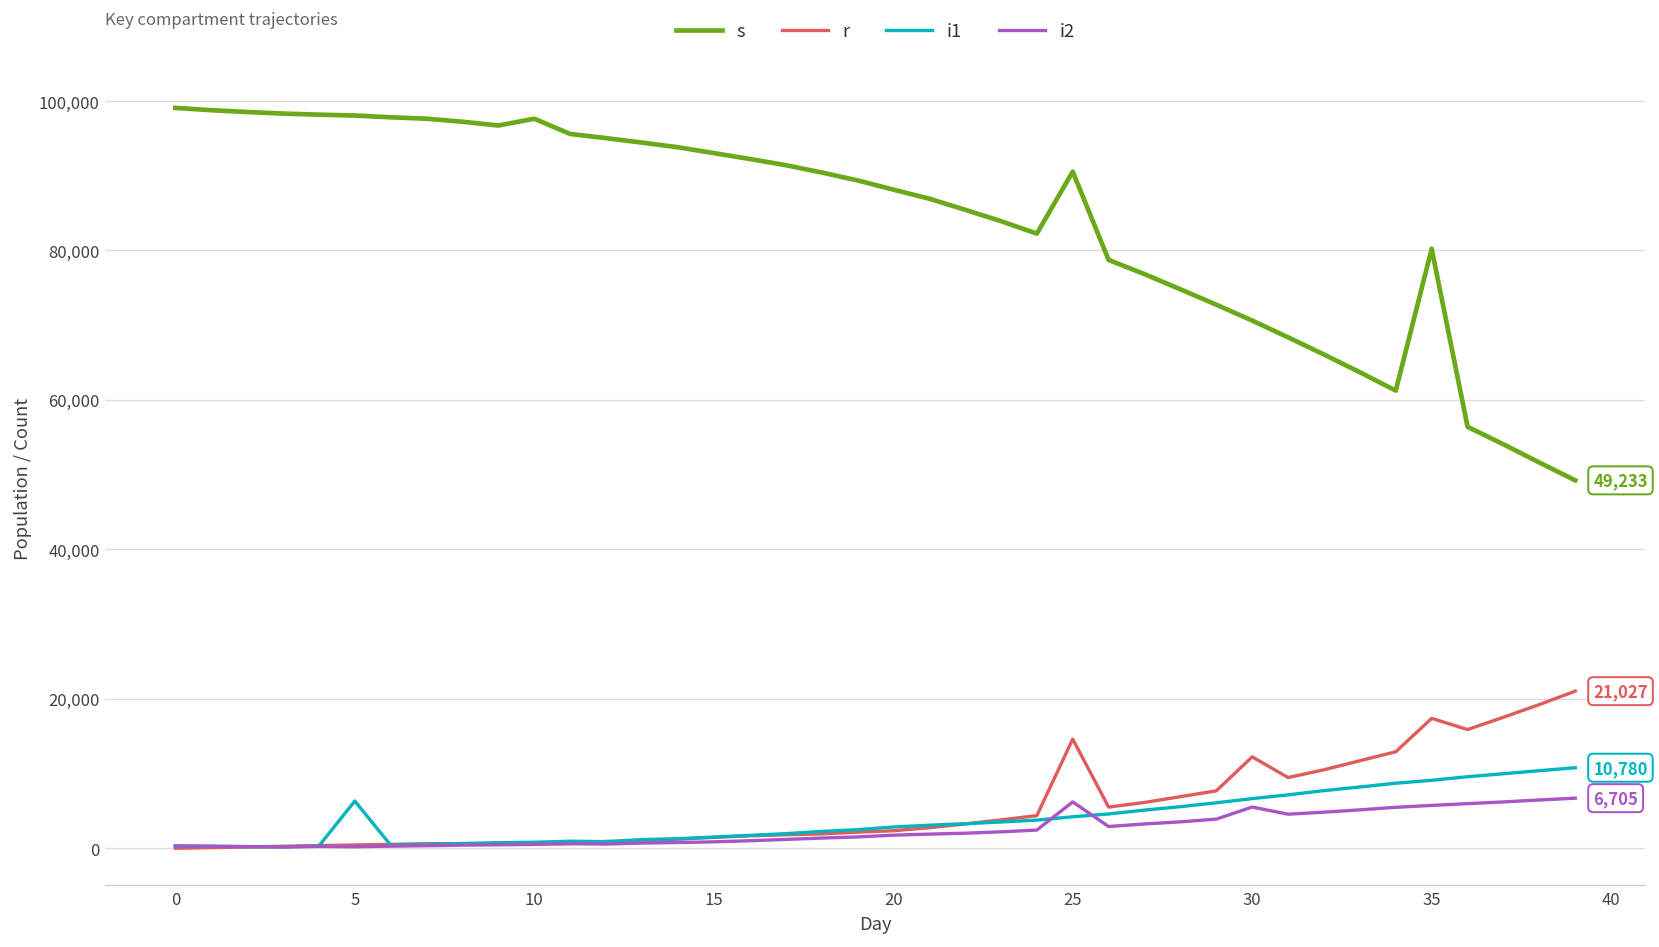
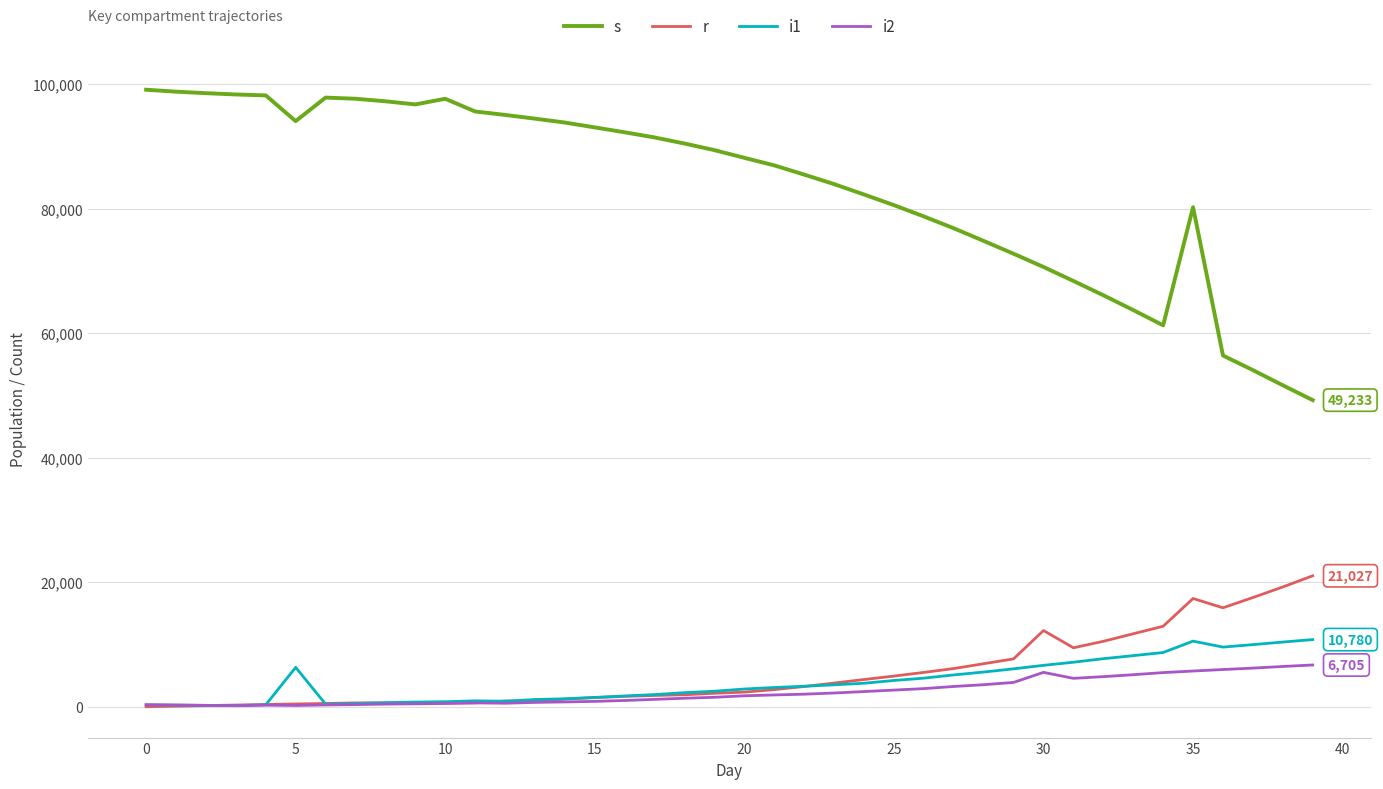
s, 5: 98,000 -> 94,000
s, 25: 91,000 -> 81,000
r, 25: 15,000 -> 5,000
i2, 25: 6,000 -> 3,000
i1, 35: 9,000 -> 11,000
